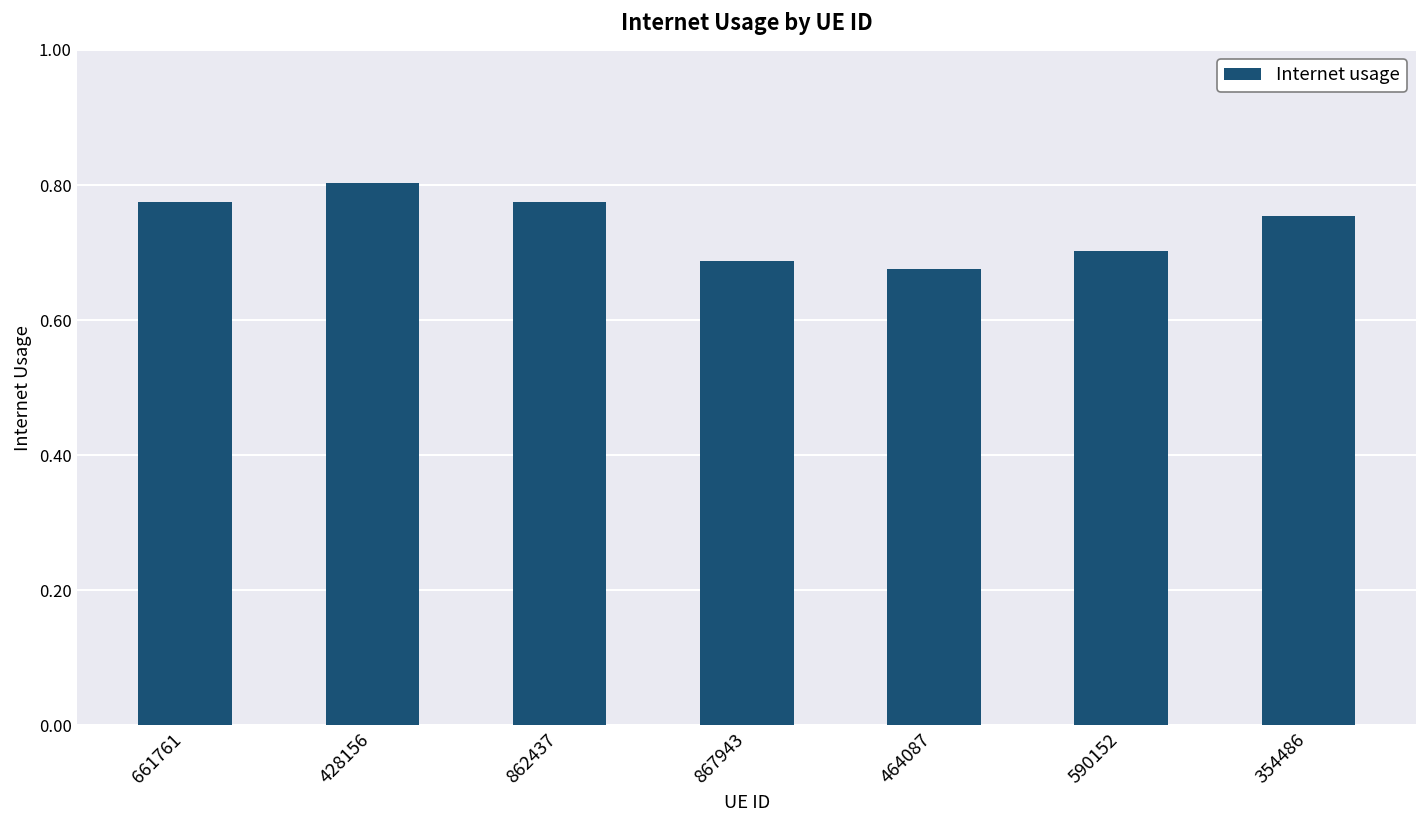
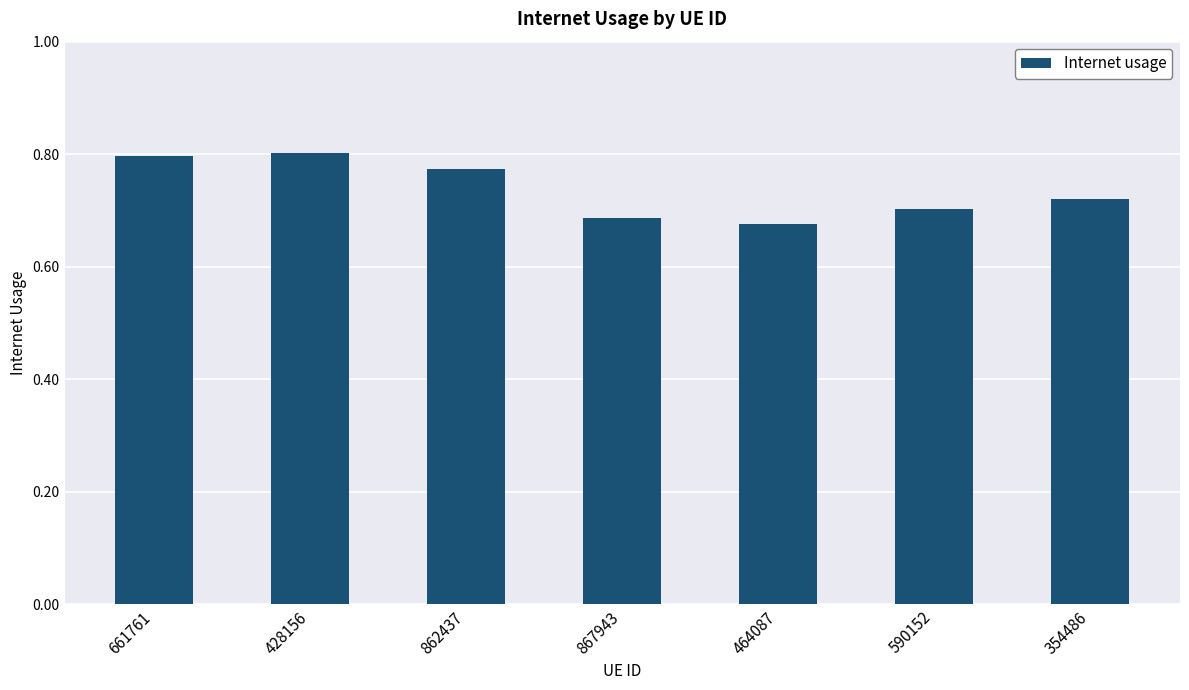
661761: 0.77 -> 0.80
354486: 0.75 -> 0.72
